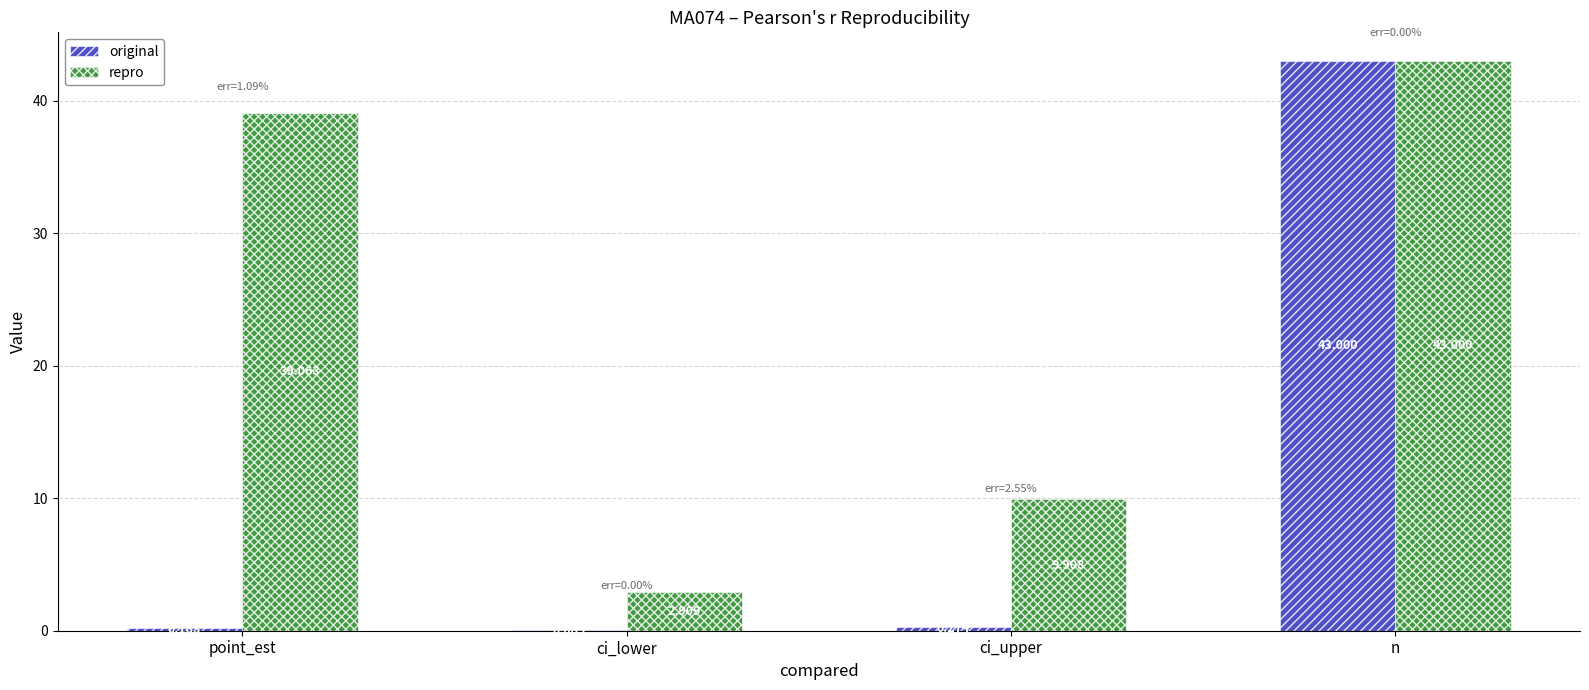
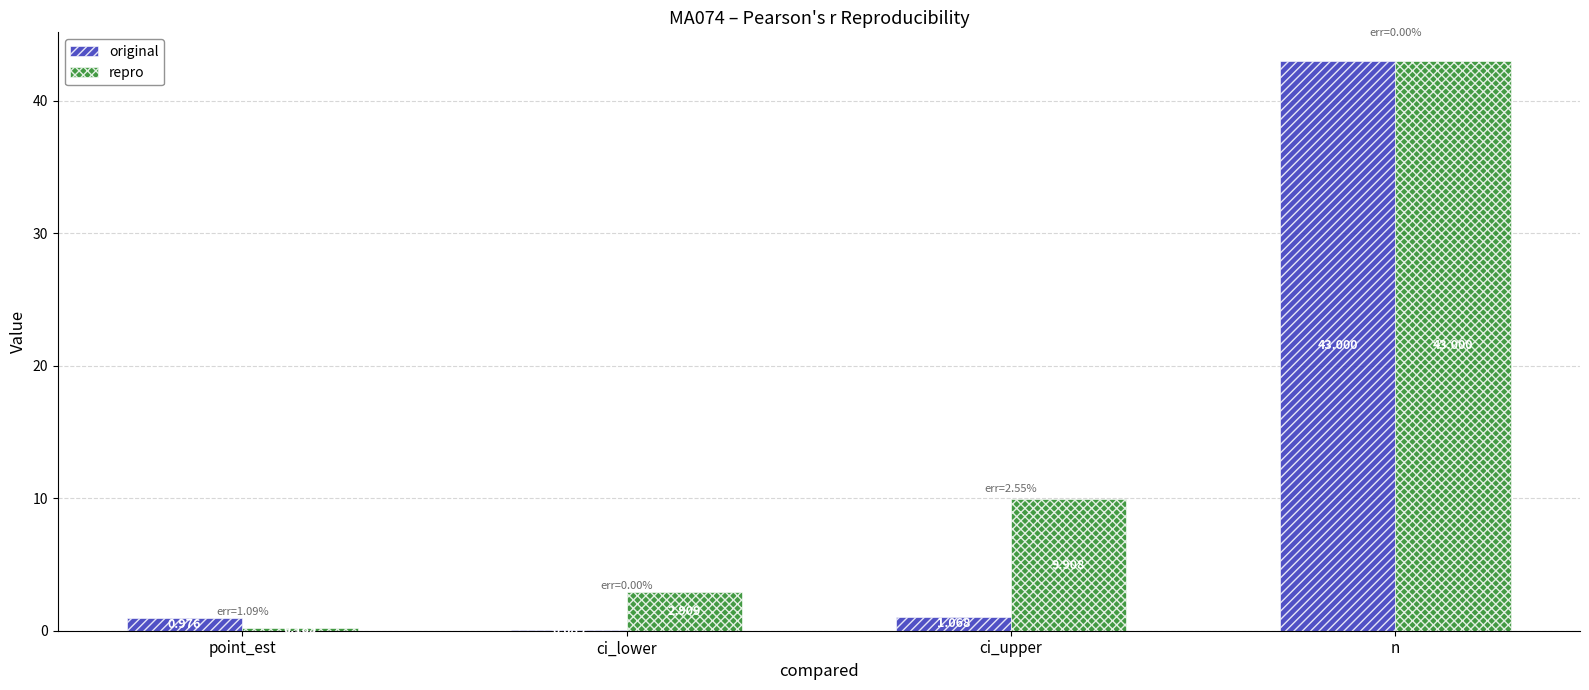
original, point_est: 0.2 -> 1.0
repro, point_est: 39.1 -> 0.2
original, ci_upper: 0.3 -> 1.1
